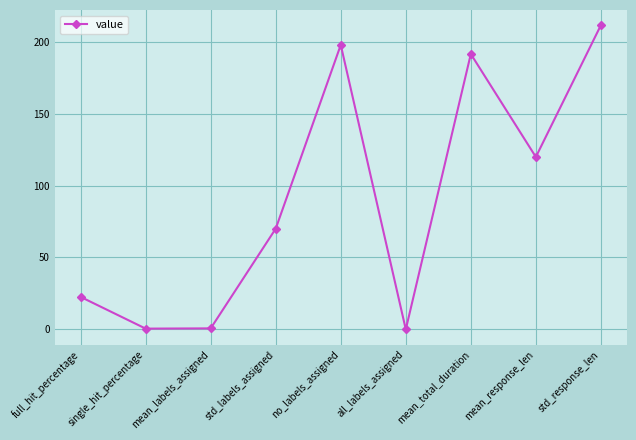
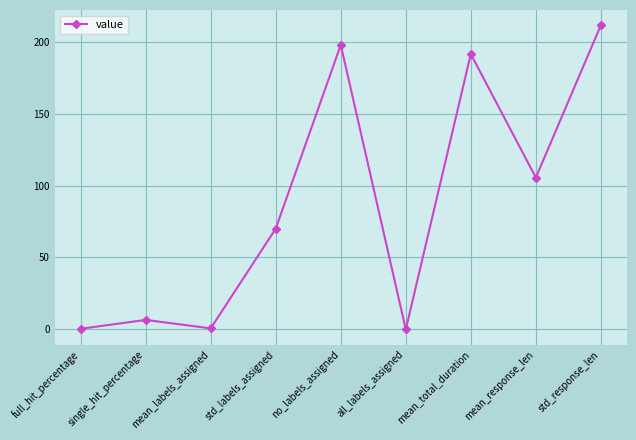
full_hit_percentage: 23 -> 0
single_hit_percentage: 1 -> 7
mean_response_len: 120 -> 106
